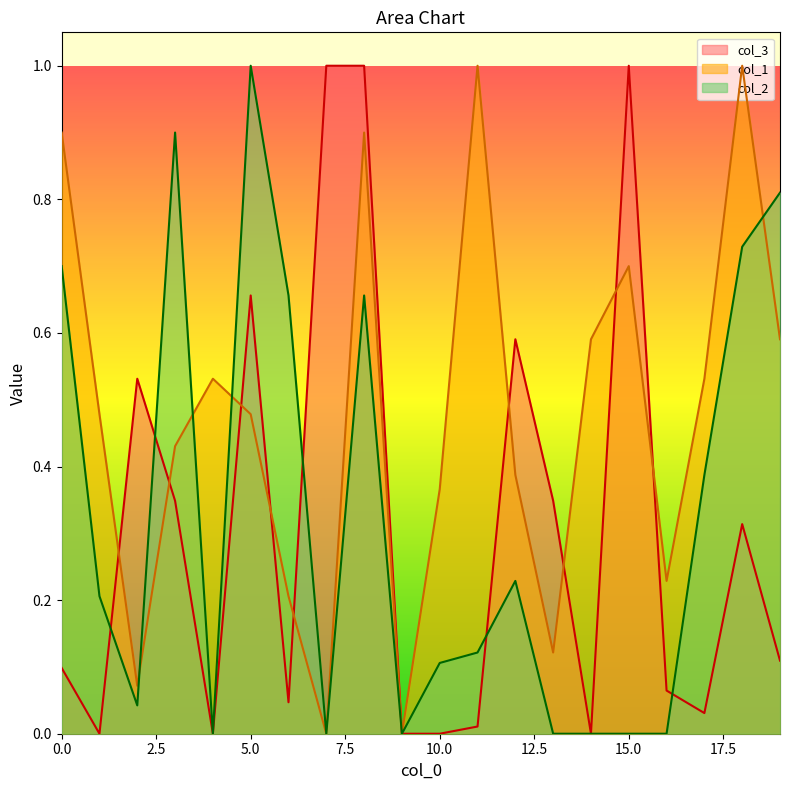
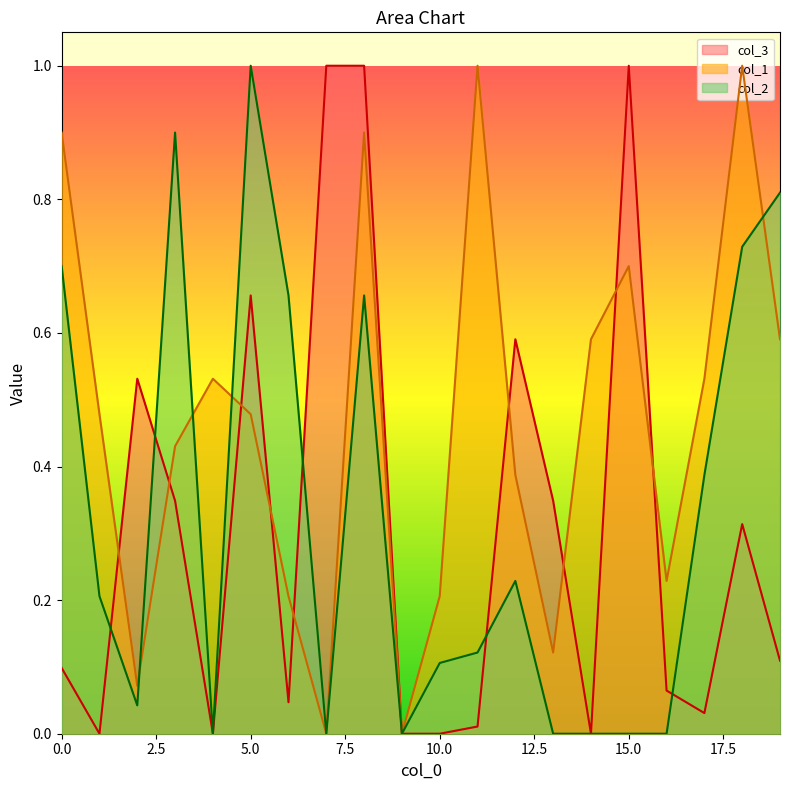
col_1, 10.0: 0.37 -> 0.21
